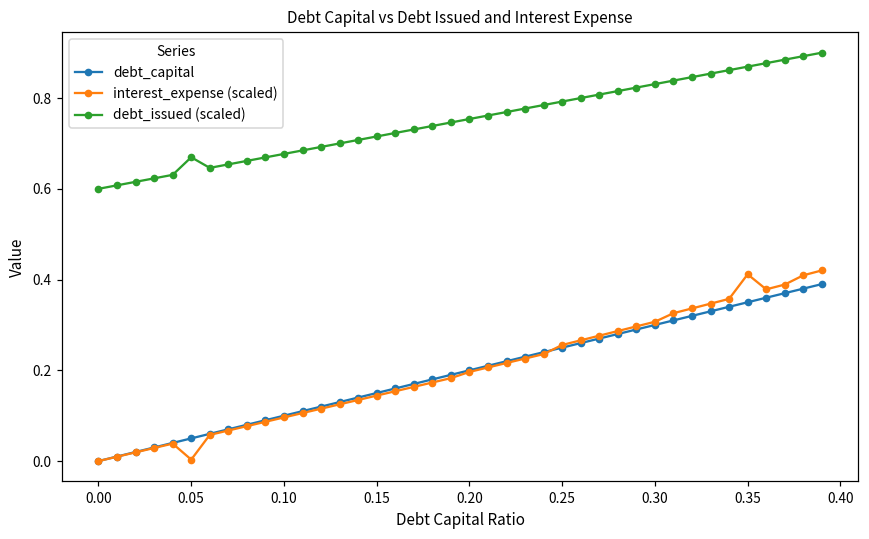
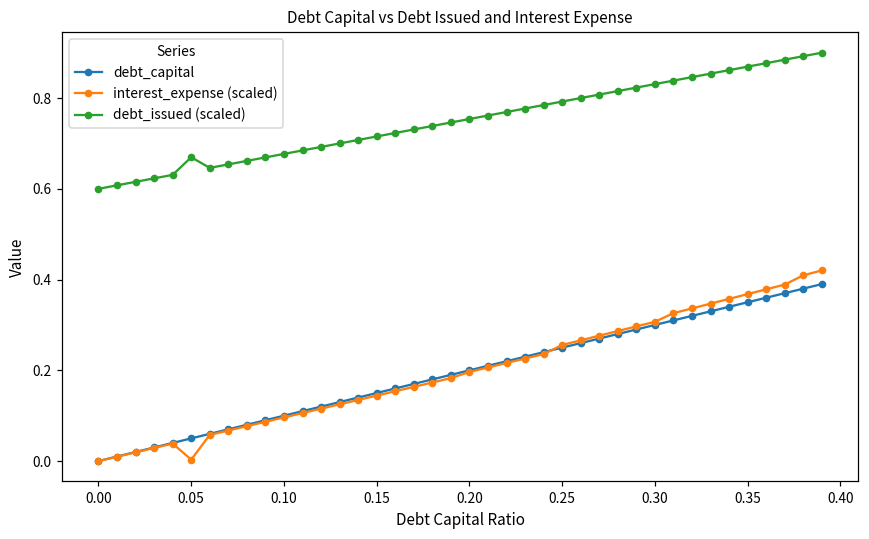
interest_expense (scaled), 0.35: 0.41 -> 0.37
